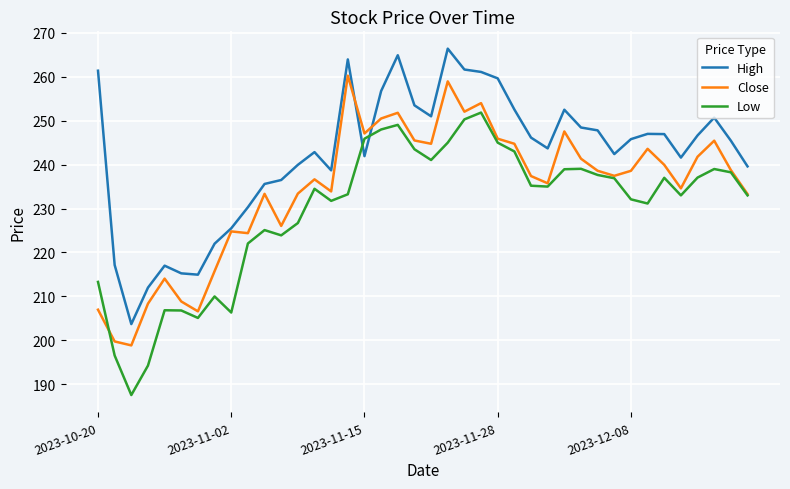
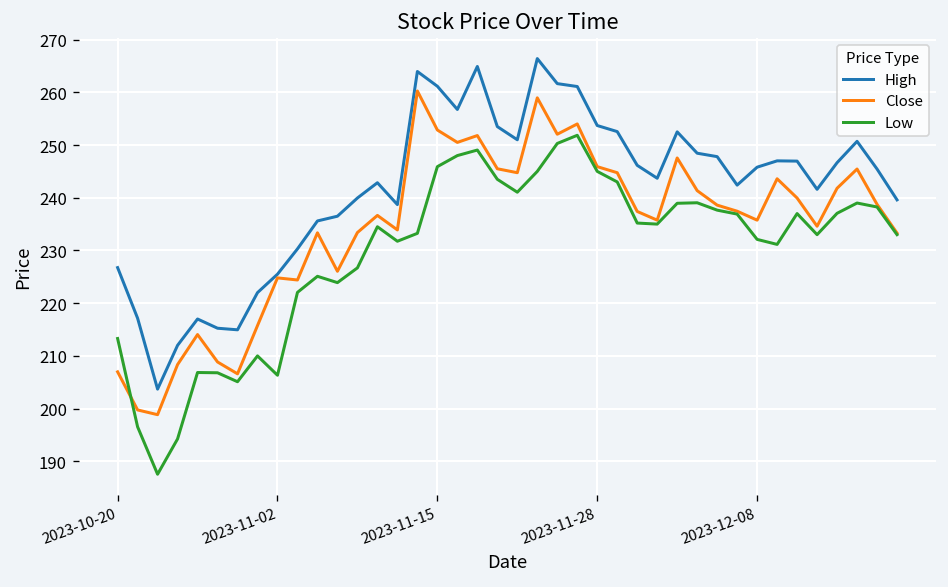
High, 2023-10-20: 261 -> 227
High, 2023-11-15: 242 -> 261
Close, 2023-11-15: 247 -> 253
High, 2023-11-28: 260 -> 254
Close, 2023-12-08: 239 -> 236
